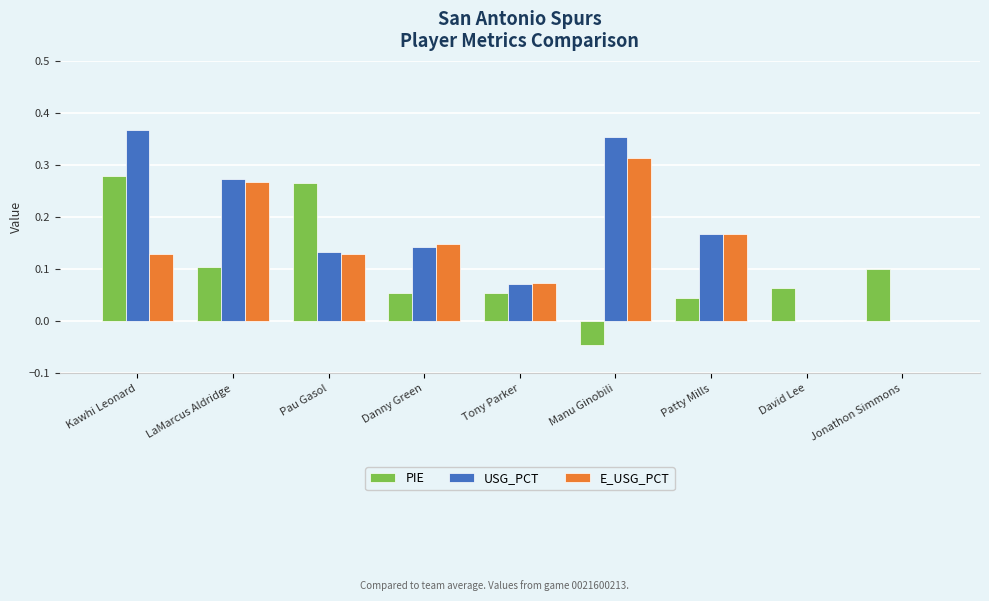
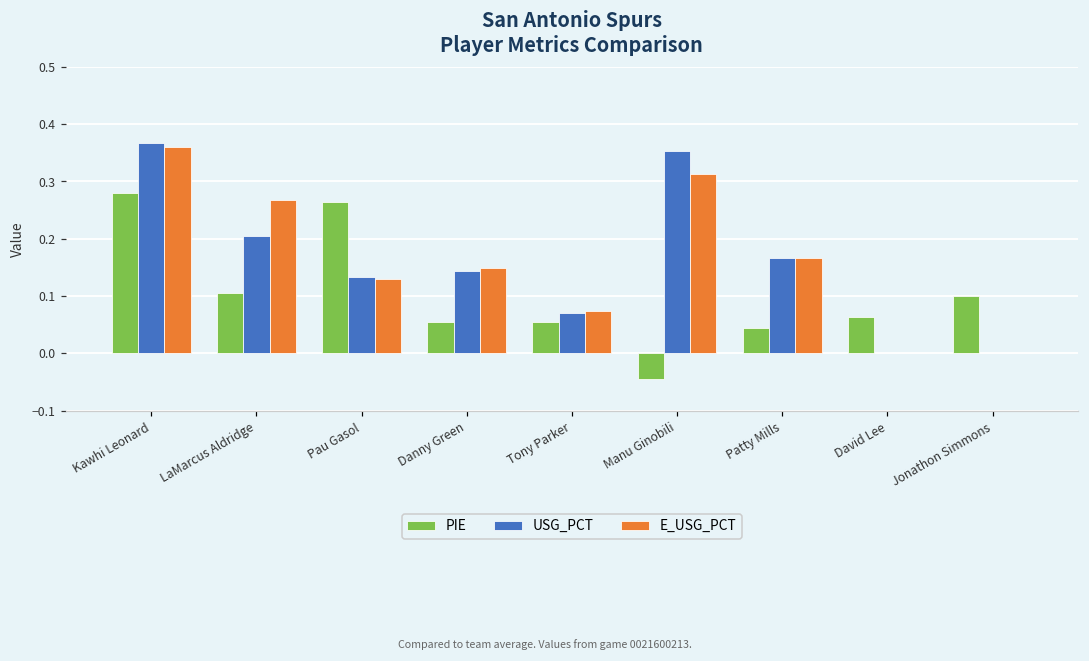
E_USG_PCT, Kawhi Leonard: 0.13 -> 0.36
USG_PCT, LaMarcus Aldridge: 0.27 -> 0.21
